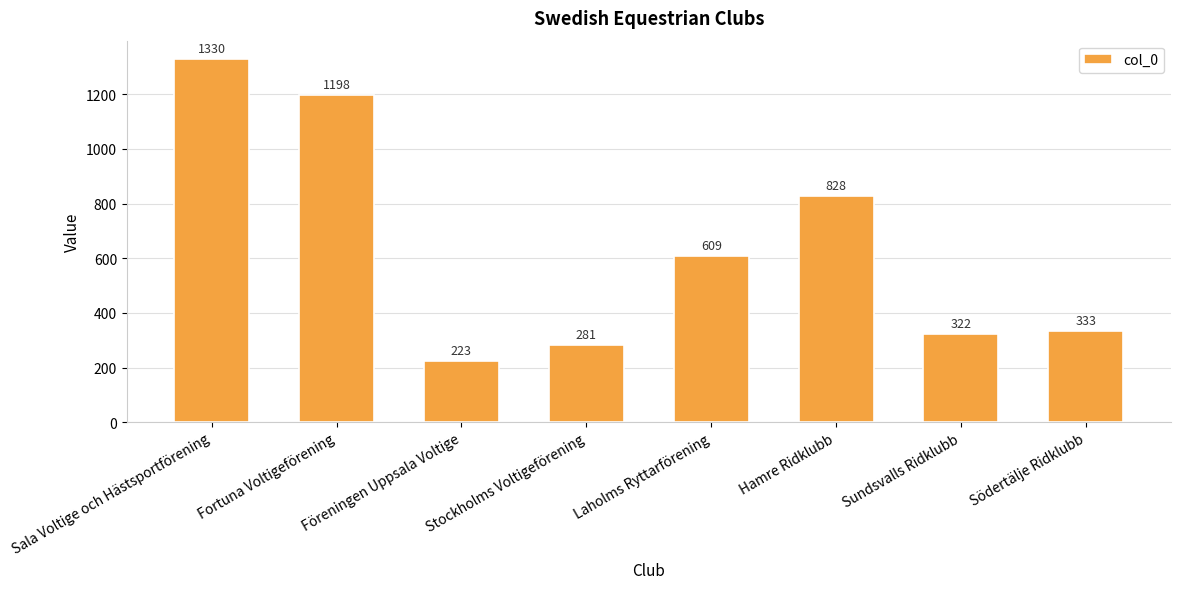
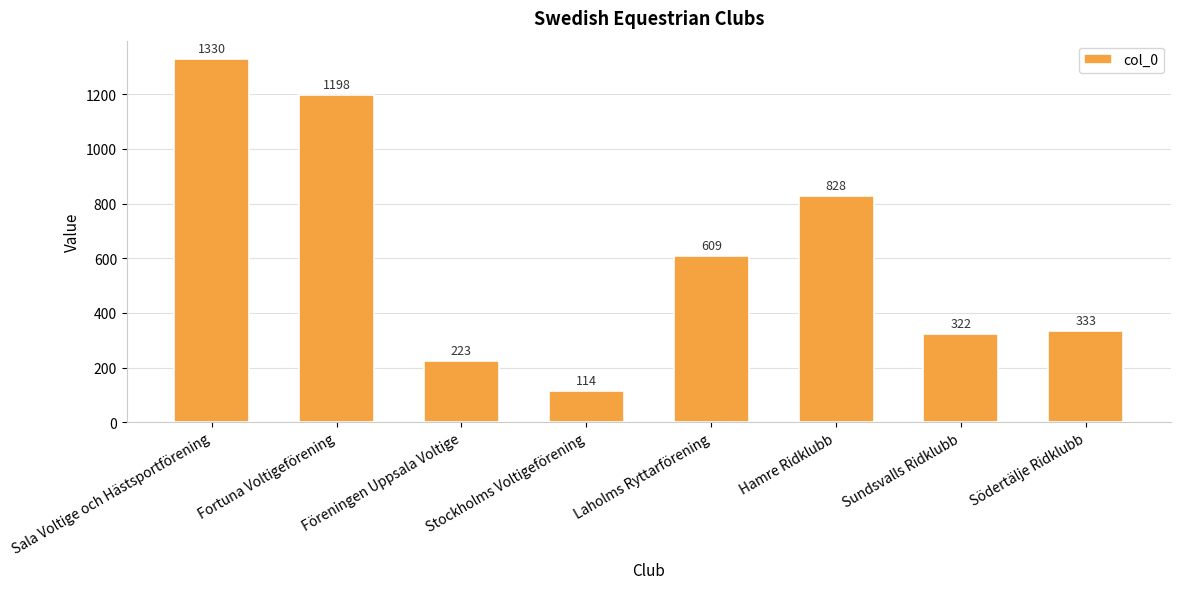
Stockholms Voltigeförening: 281 -> 114
